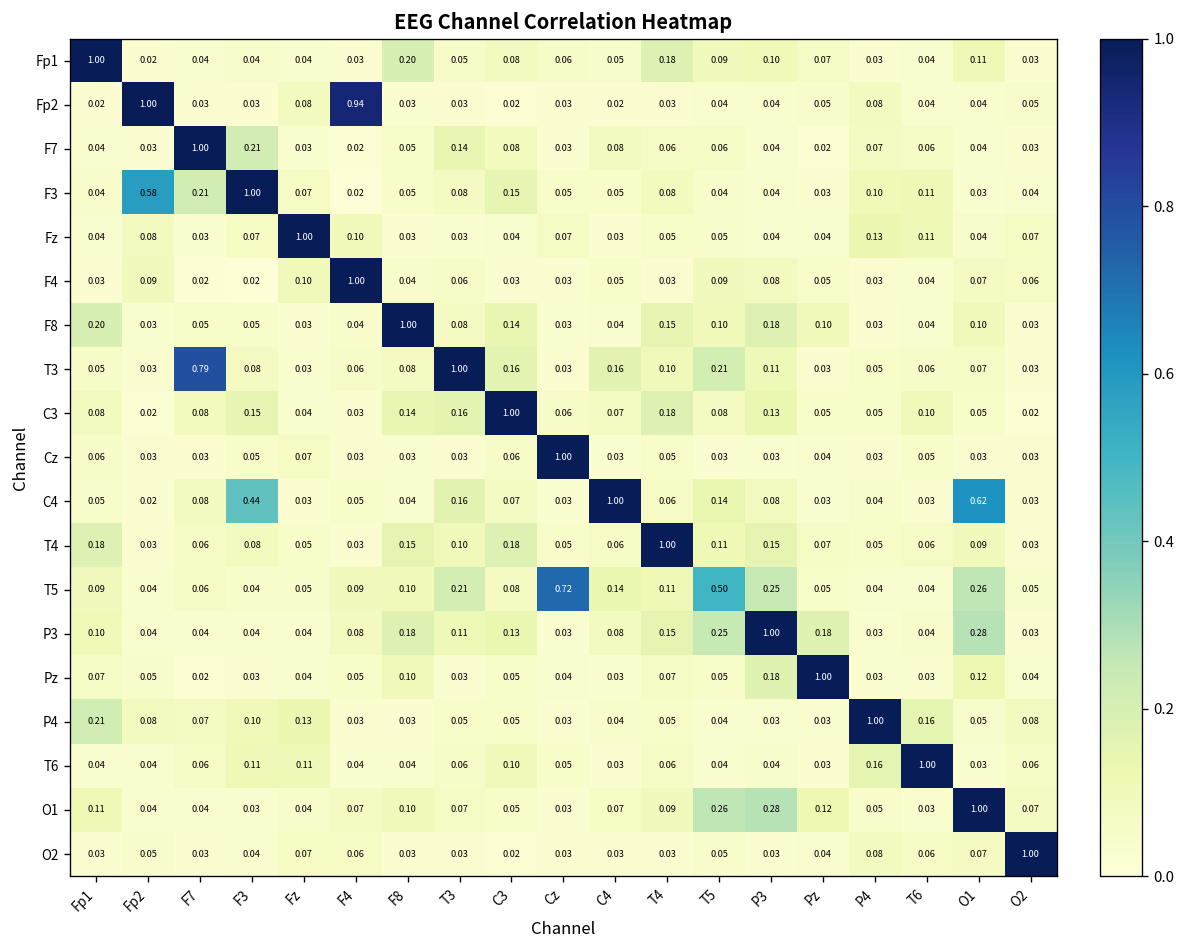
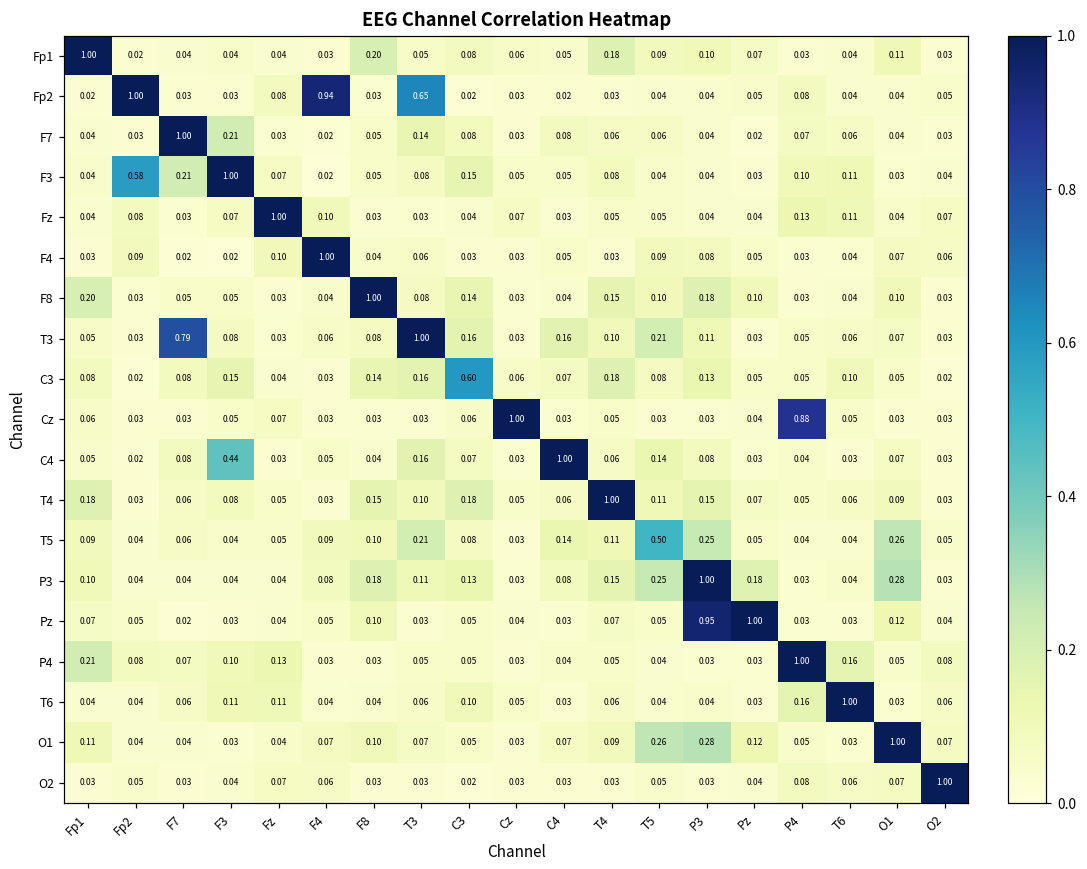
Fp2, T3: 0.03 -> 0.65
C3, C3: 1.00 -> 0.60
Cz, P4: 0.03 -> 0.88
C4, O1: 0.62 -> 0.07
T5, Cz: 0.72 -> 0.03
Pz, P3: 0.18 -> 0.95
